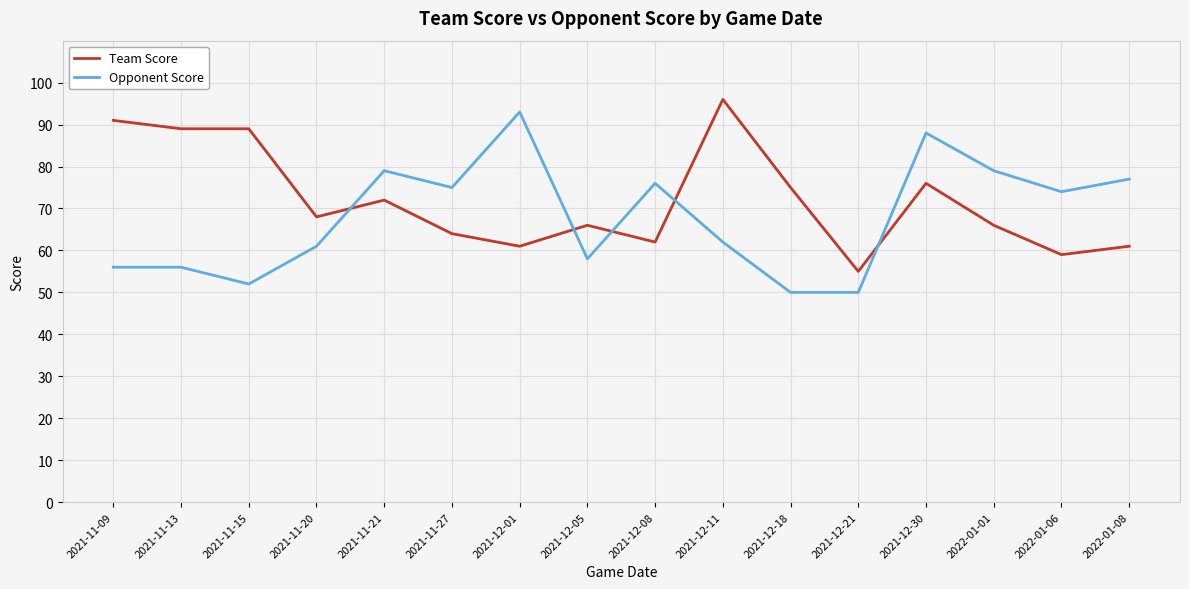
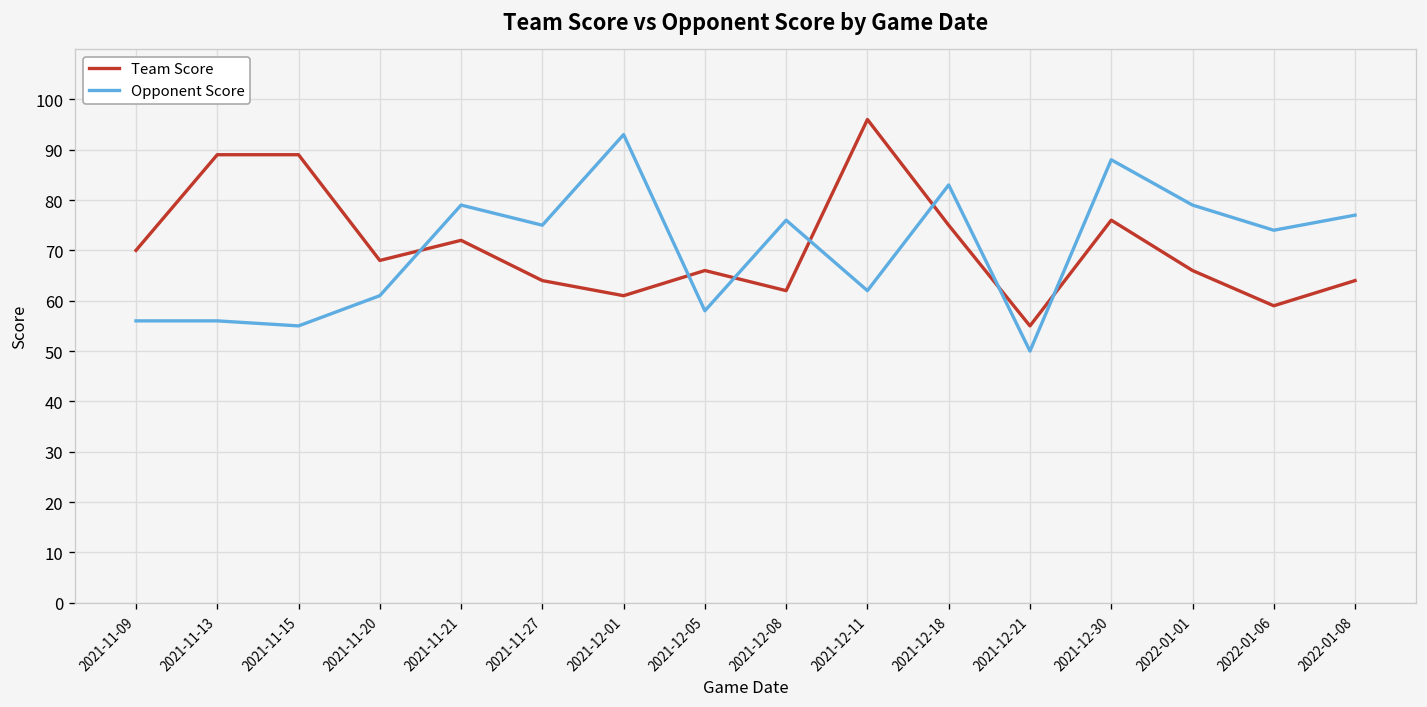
Team Score, 2021-11-09: 91 -> 70
Opponent Score, 2021-11-15: 52 -> 55
Opponent Score, 2021-12-18: 50 -> 83
Team Score, 2022-01-08: 61 -> 64
